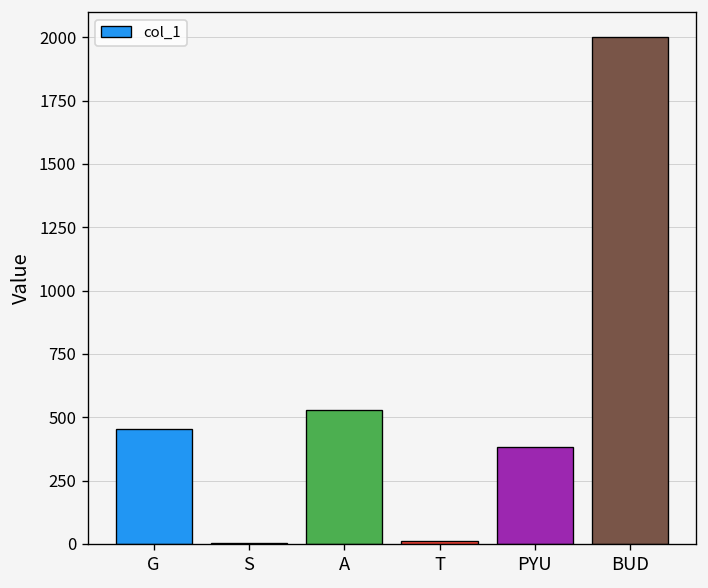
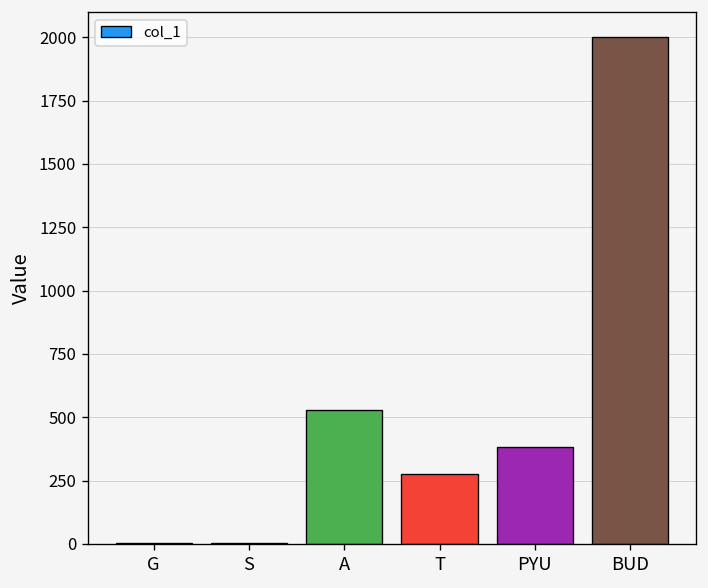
G: 460 -> 0
T: 10 -> 280
